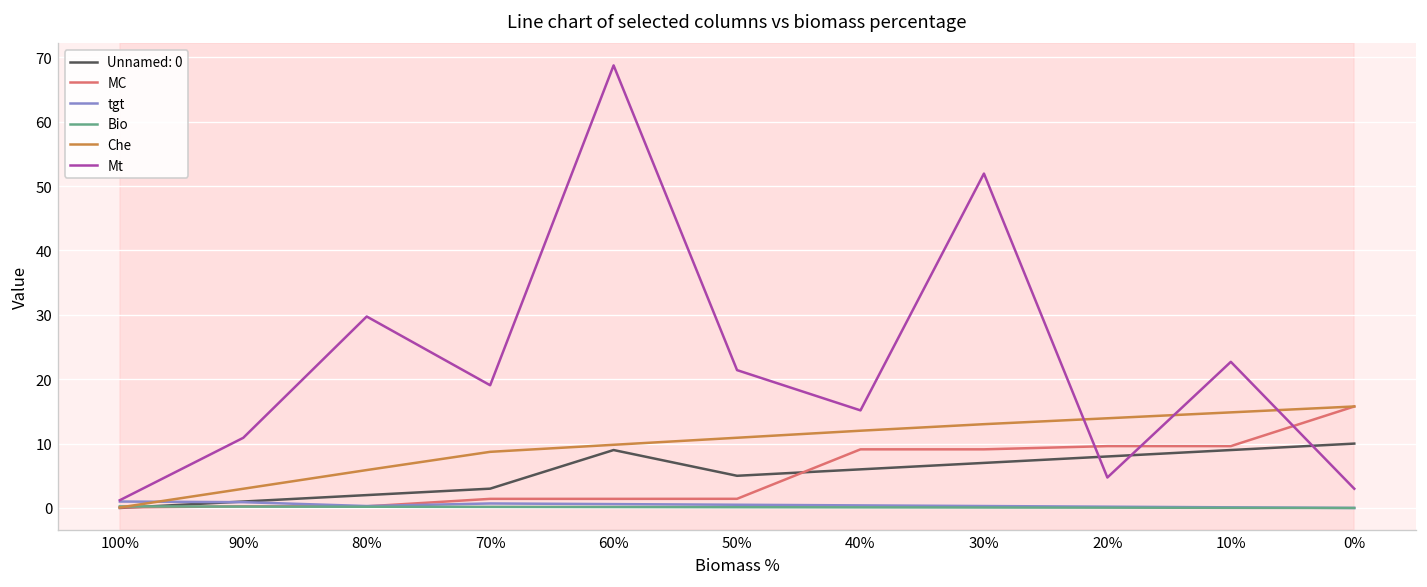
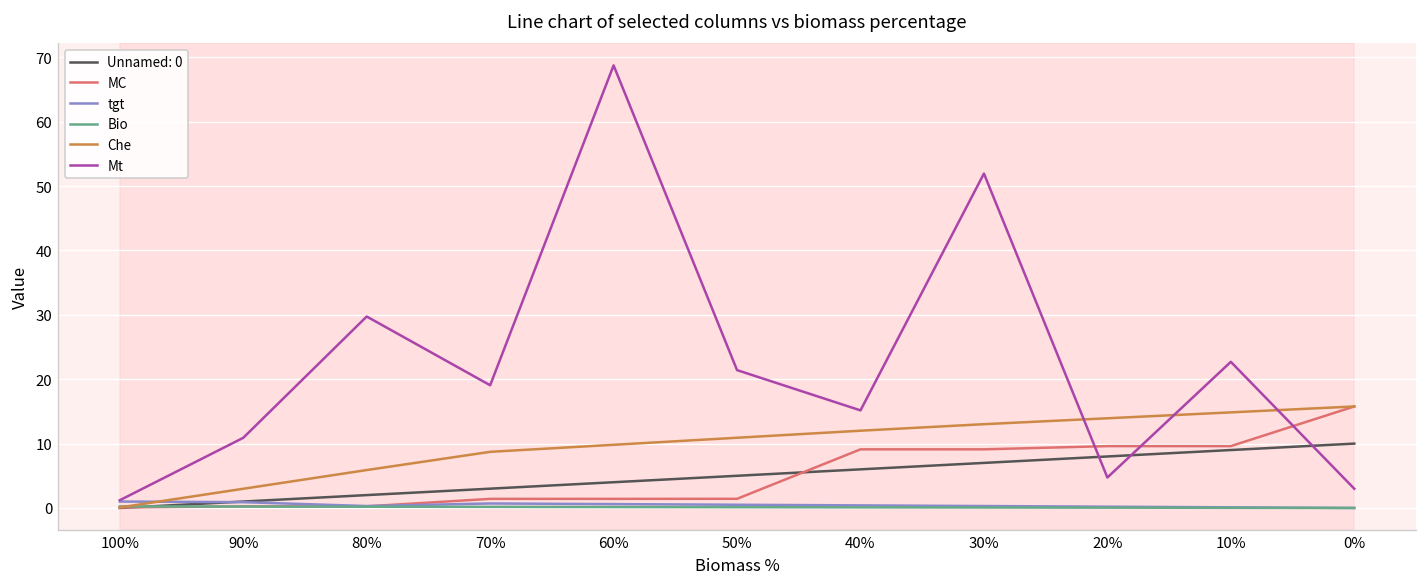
Unnamed: 0, 60%: 9 -> 4
